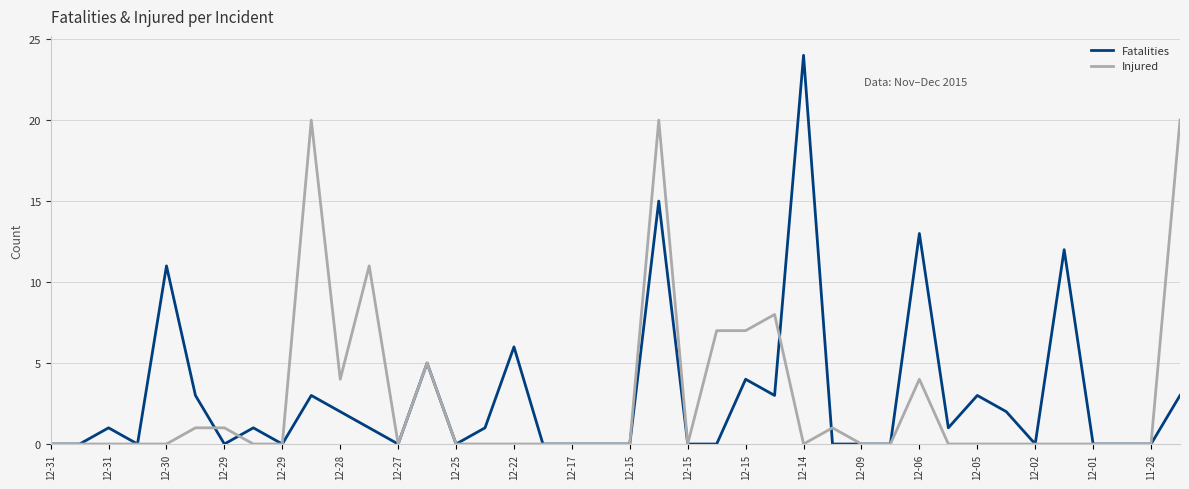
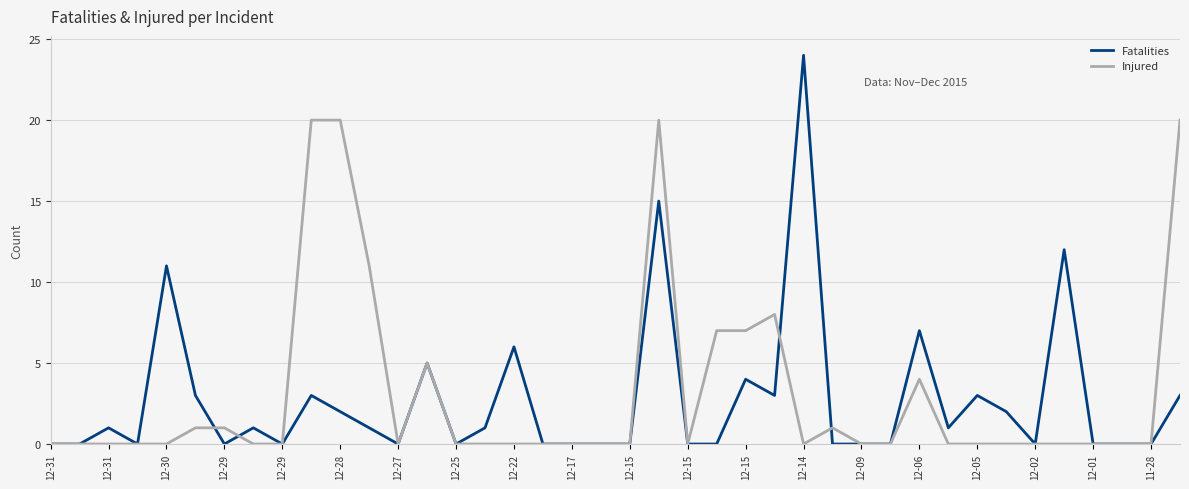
Injured, 12-28: 4 -> 20
Fatalities, 12-06: 13 -> 7
